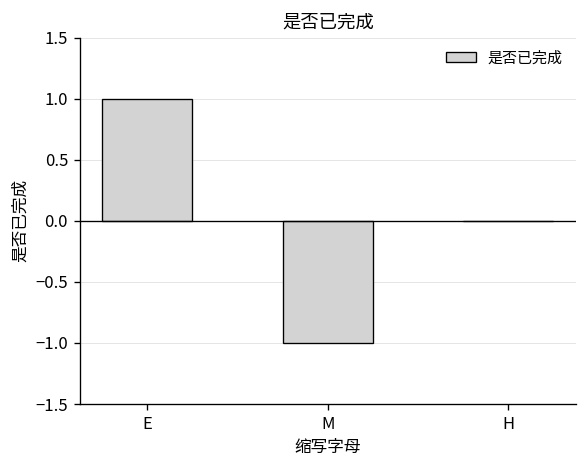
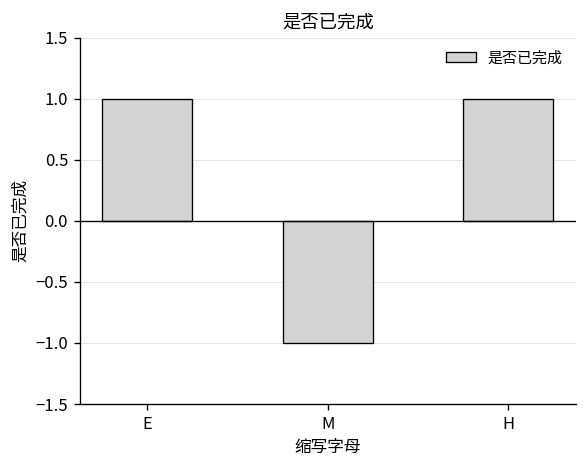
H: 0 -> 1
